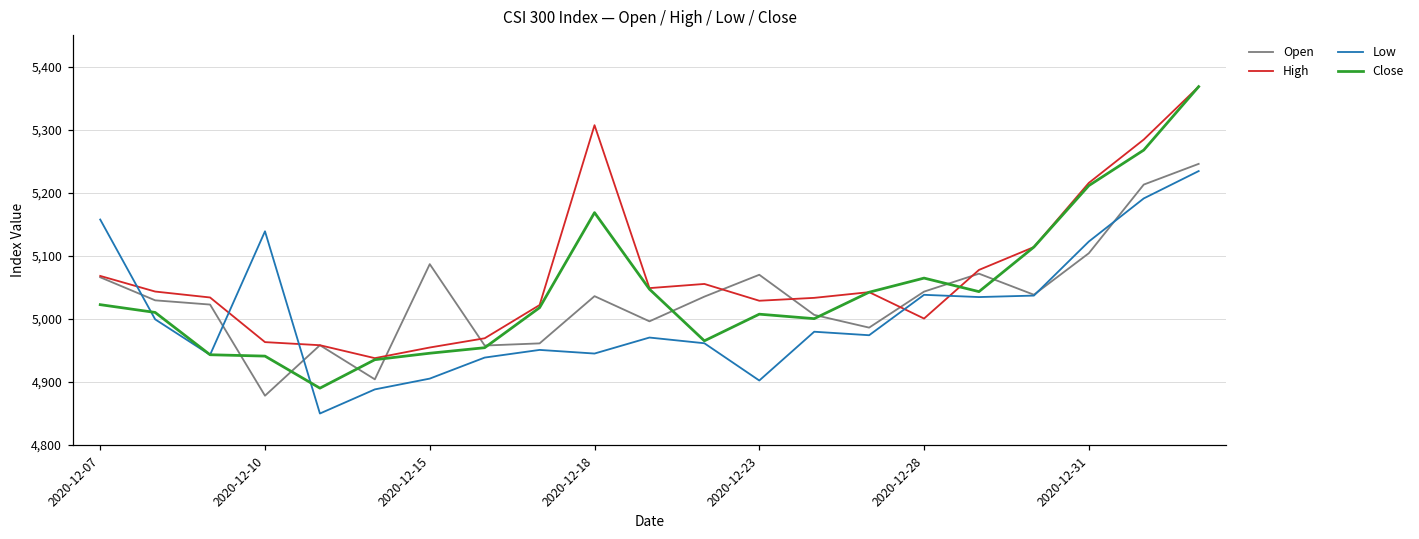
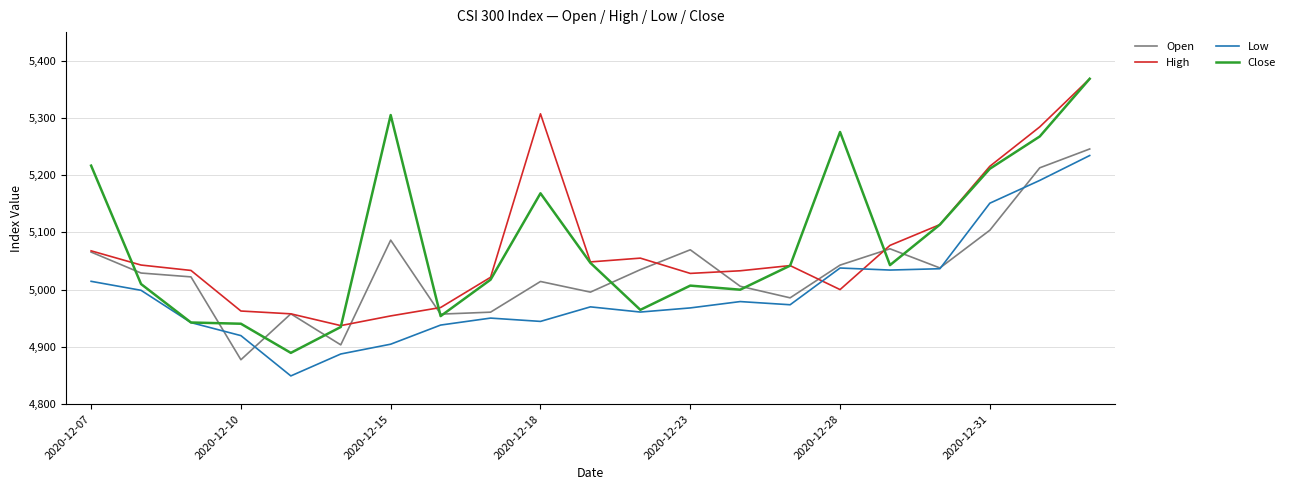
Low, 2020-12-07: 5,160 -> 5,010
Close, 2020-12-07: 5,020 -> 5,220
Low, 2020-12-10: 5,140 -> 4,920
Close, 2020-12-15: 4,950 -> 5,310
Open, 2020-12-18: 5,040 -> 5,010
Low, 2020-12-23: 4,900 -> 4,970
Close, 2020-12-28: 5,060 -> 5,280
Low, 2020-12-31: 5,120 -> 5,150
